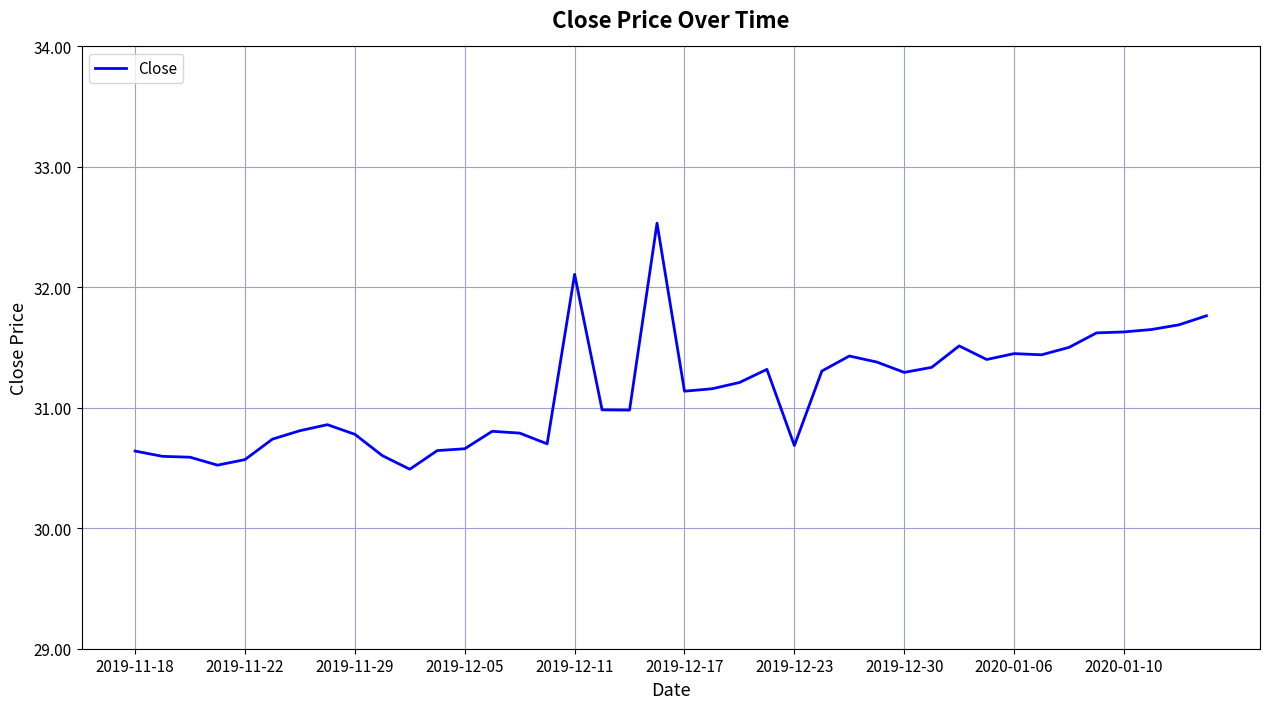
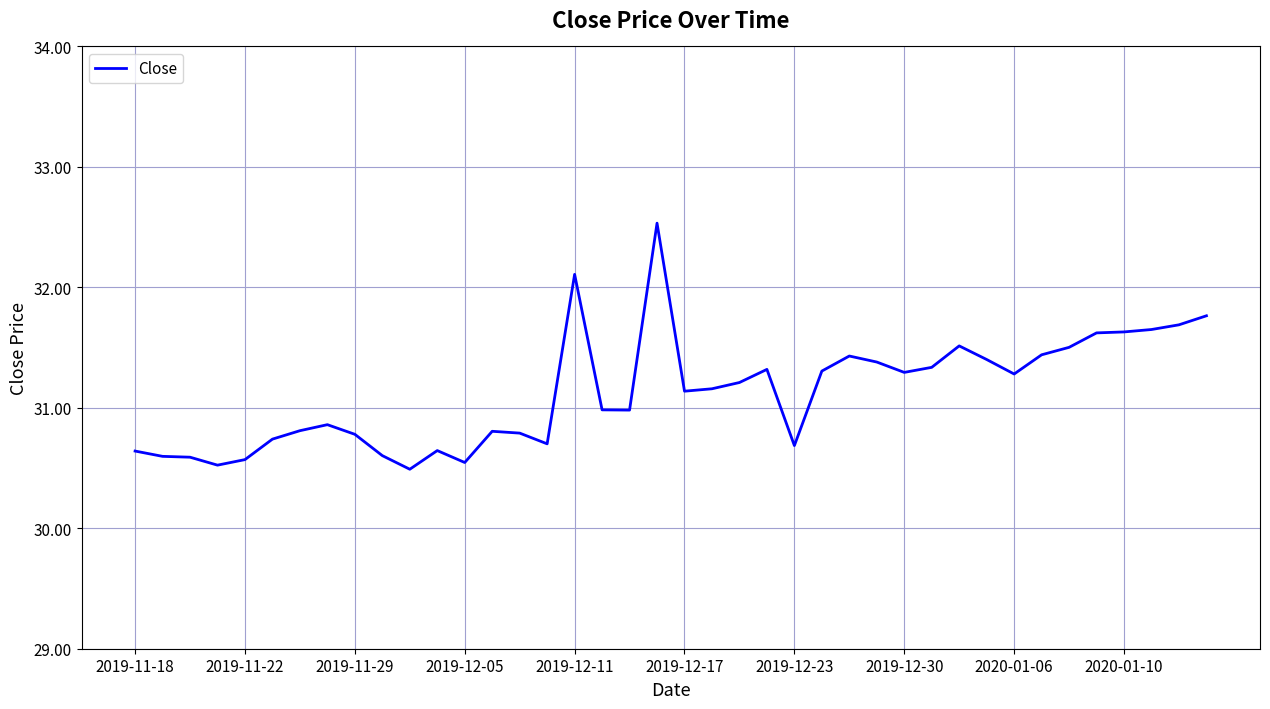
2019-12-05: 30.66 -> 30.55
2020-01-06: 31.45 -> 31.28
